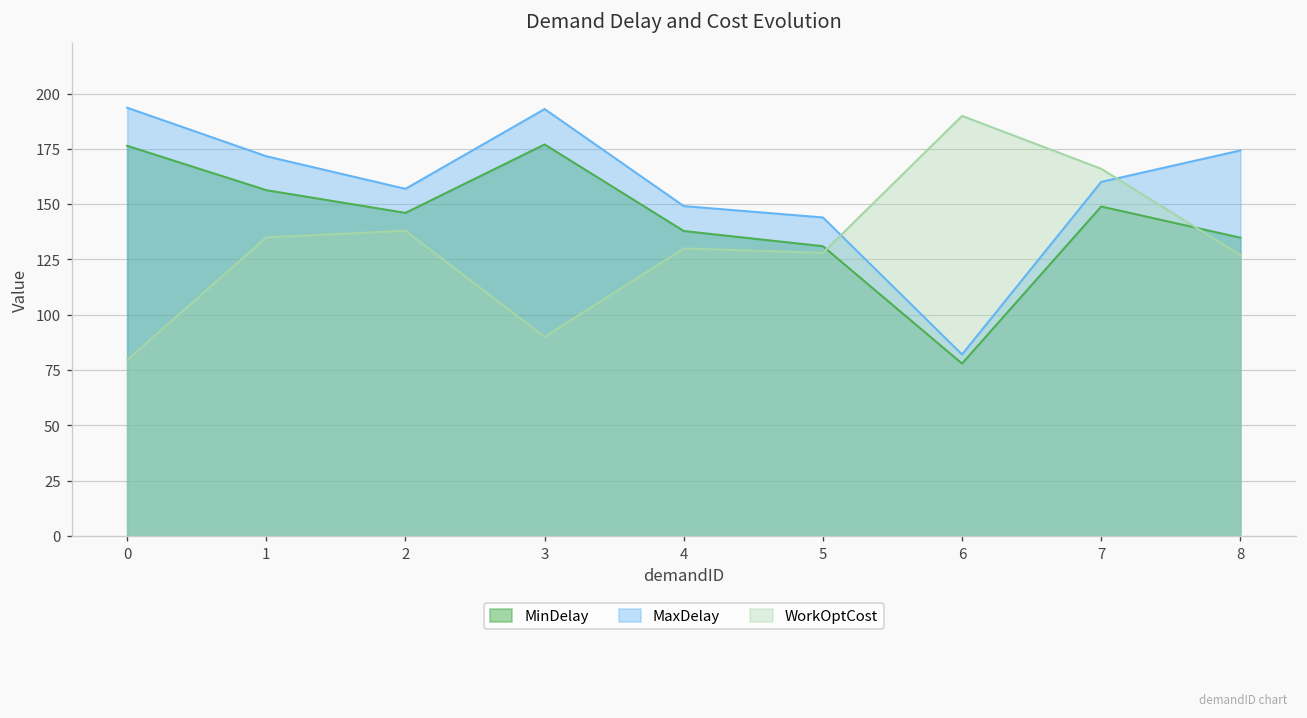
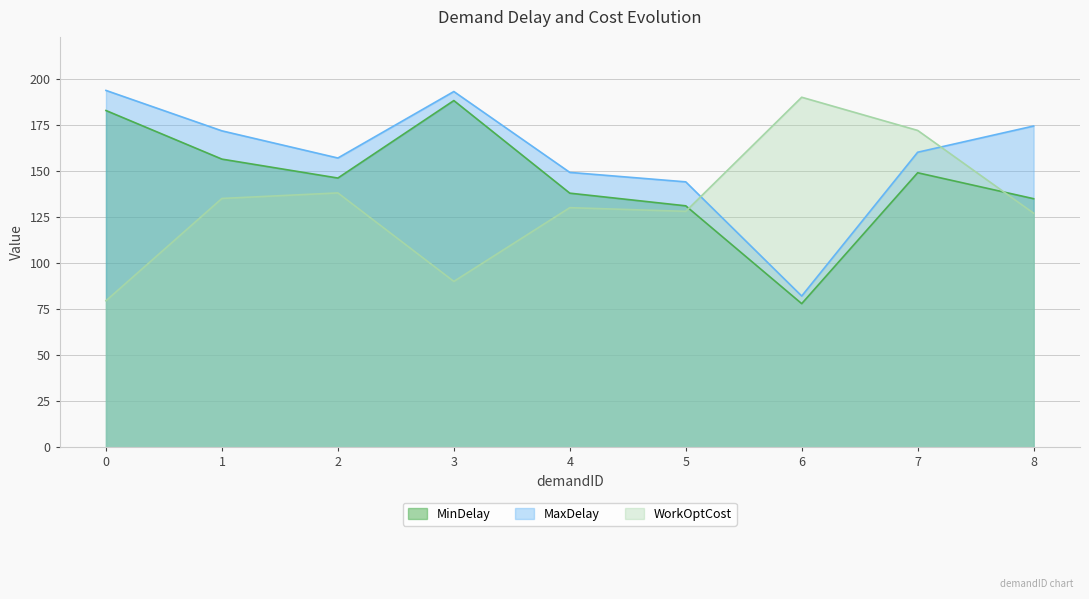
MinDelay, 0: 176 -> 183
MinDelay, 3: 177 -> 188
WorkOptCost, 7: 166 -> 172
